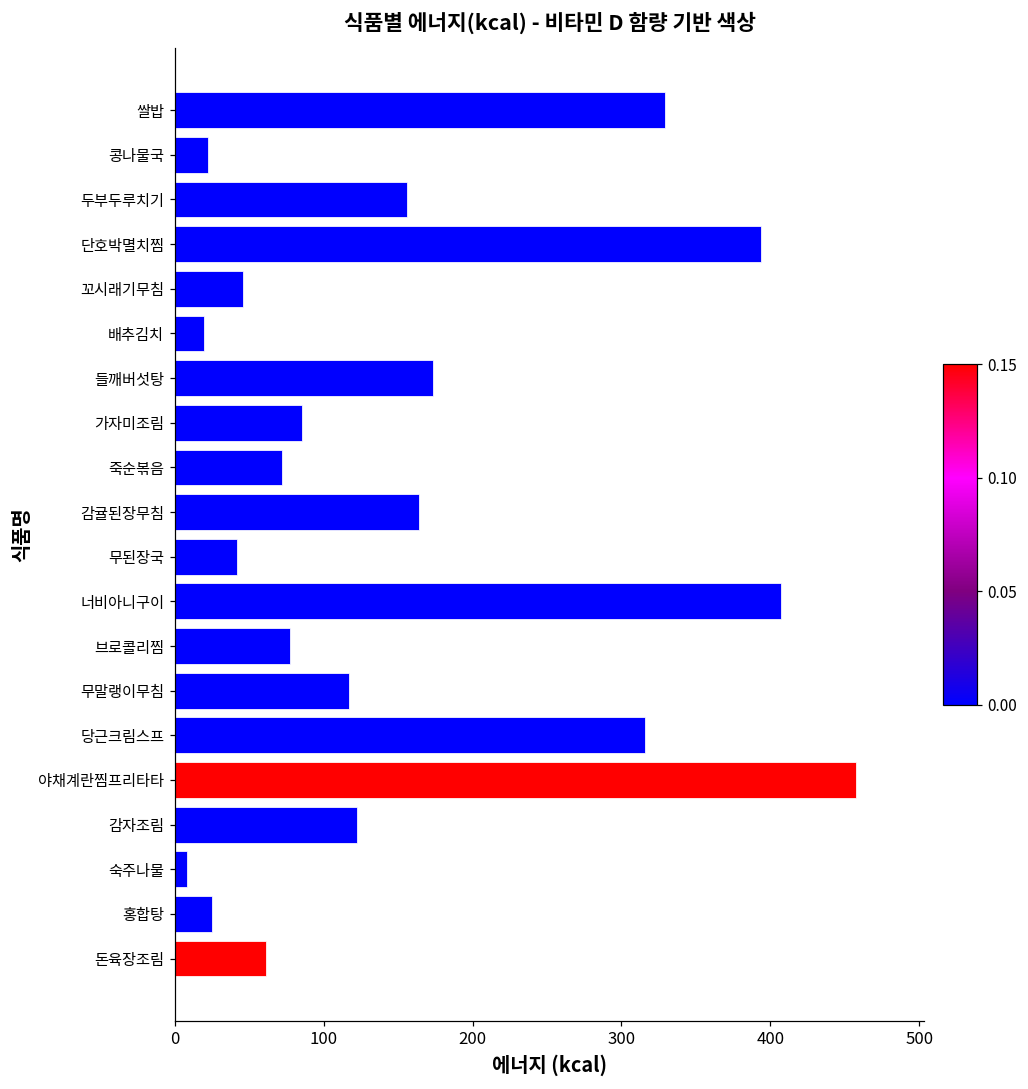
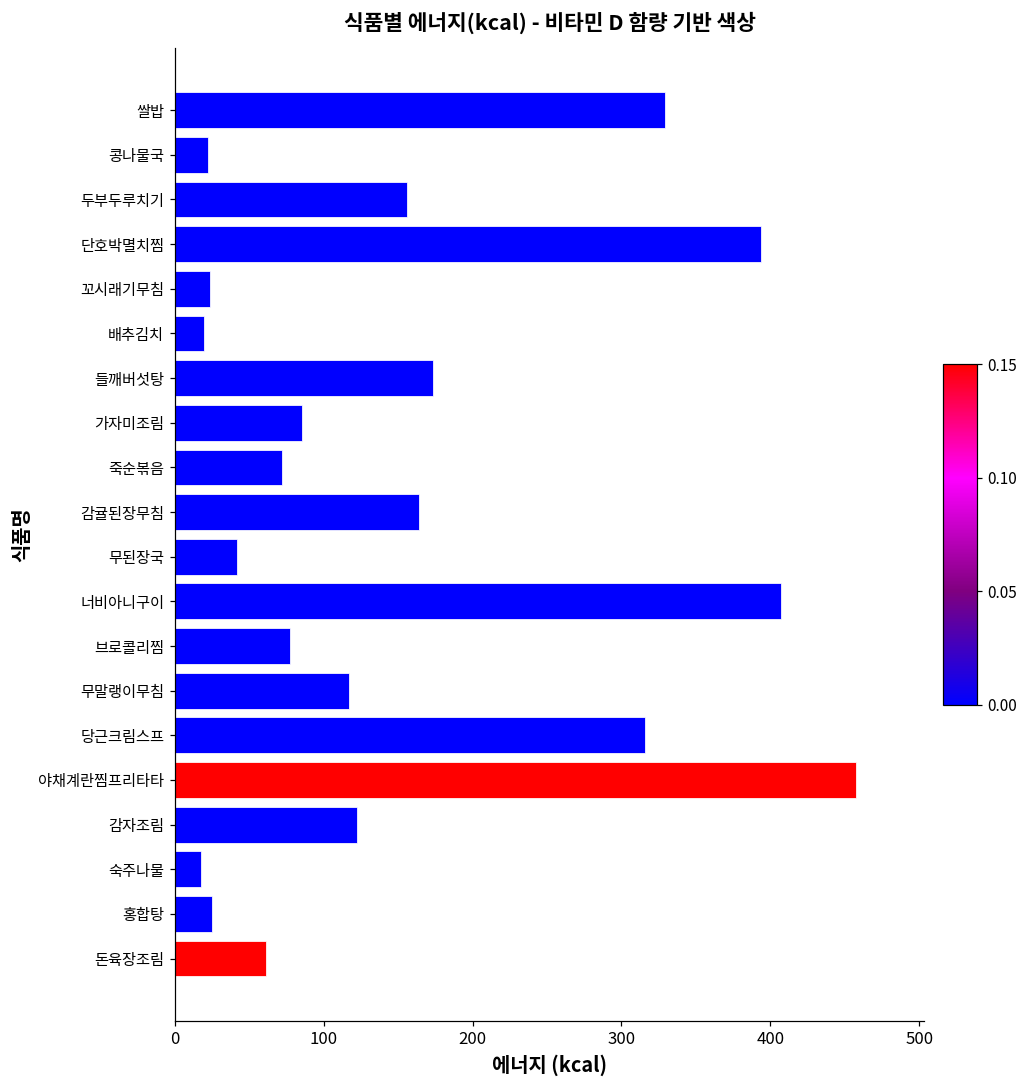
꼬시래기무침: 45 -> 24
숙주나물: 8 -> 17
